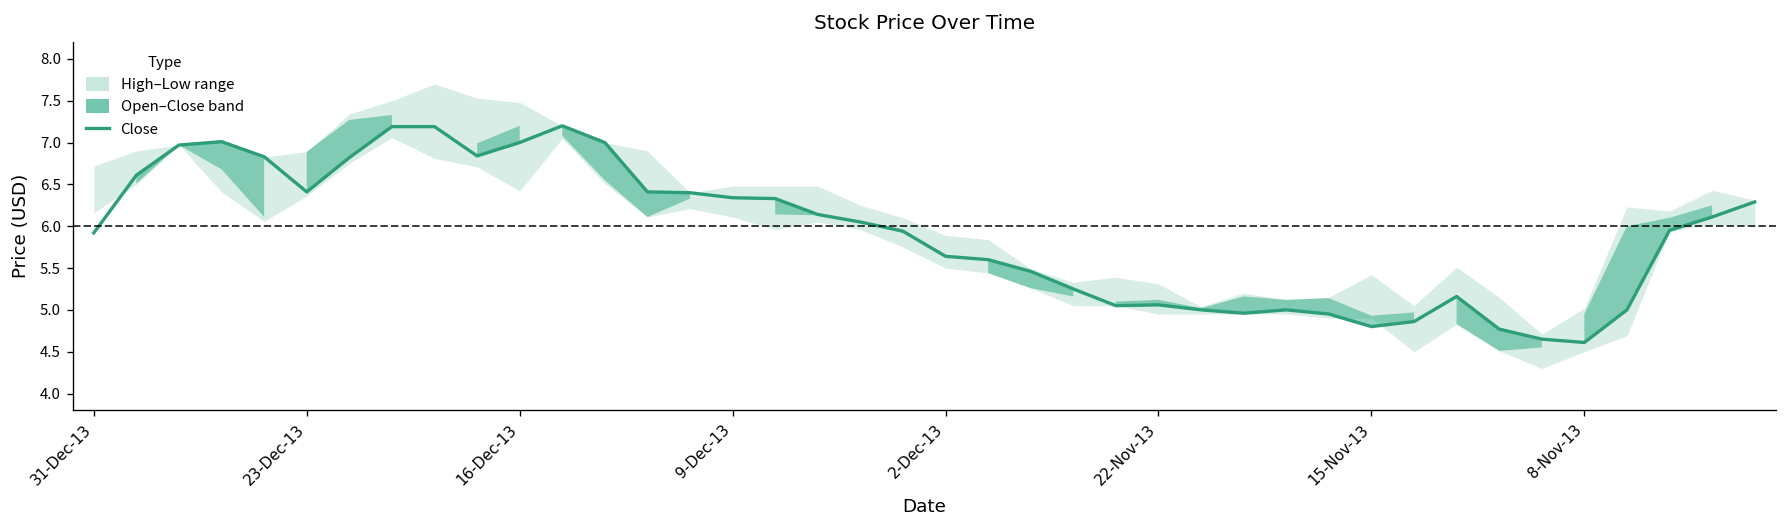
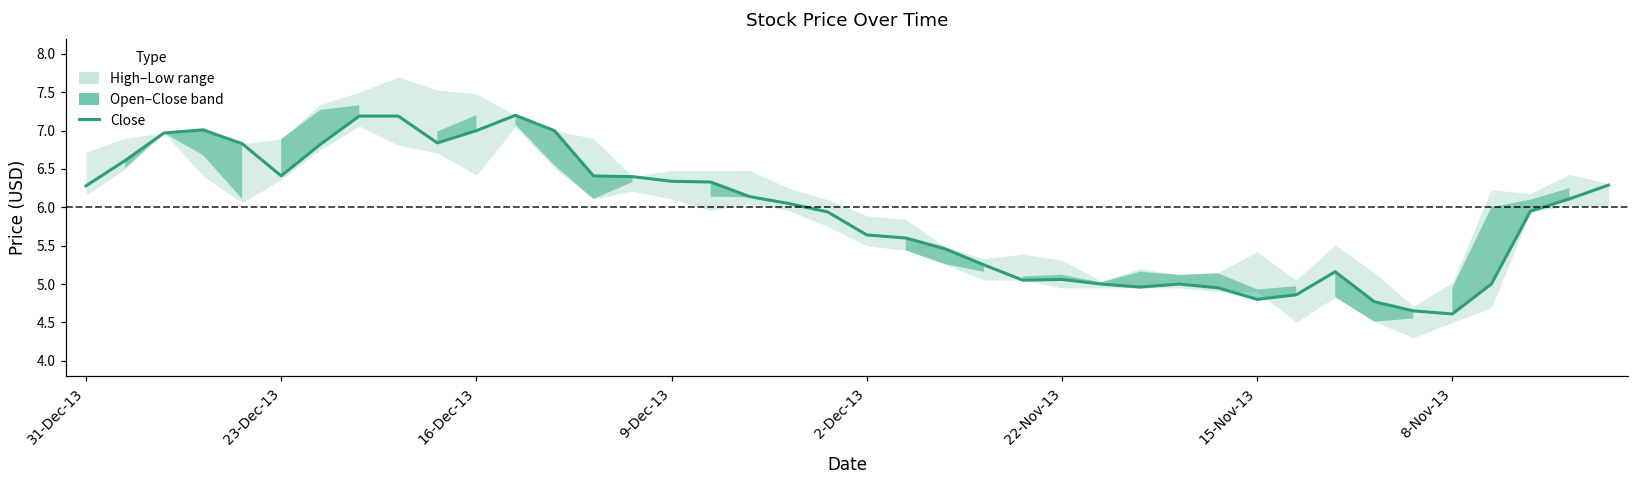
Close, 31-Dec-13: 5.9 -> 6.3
